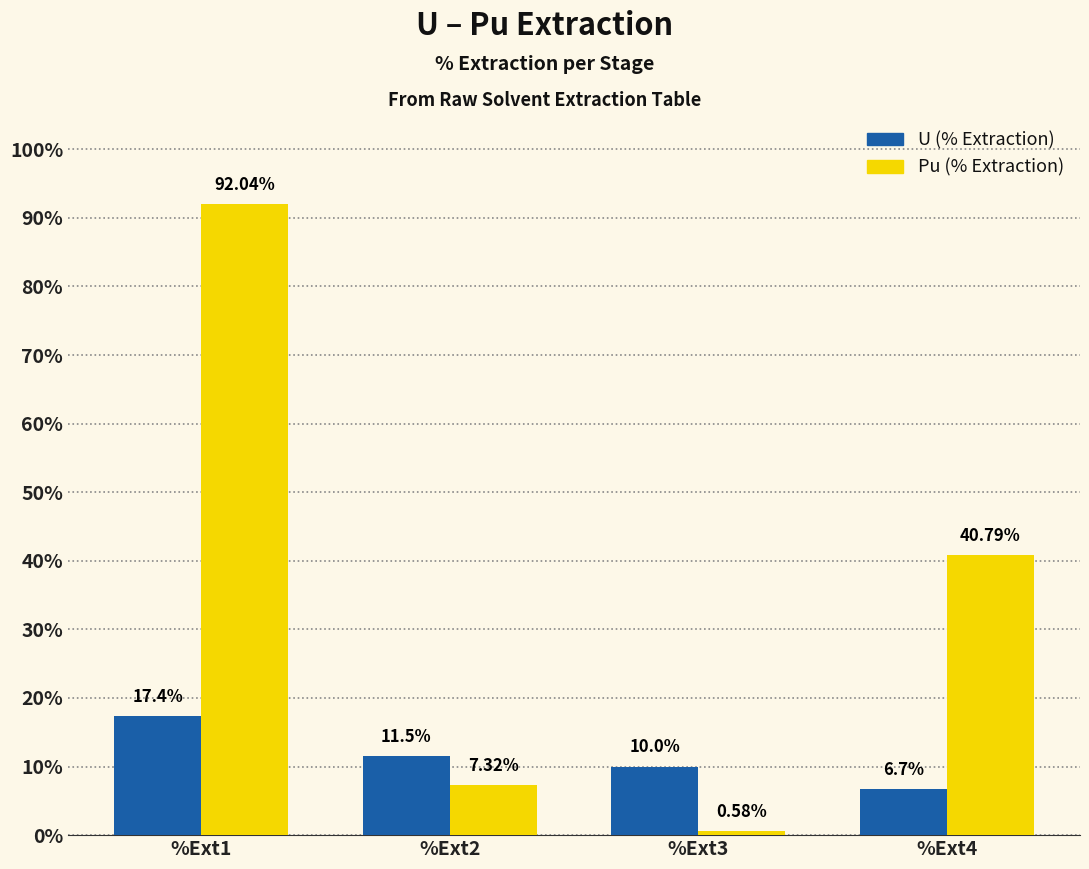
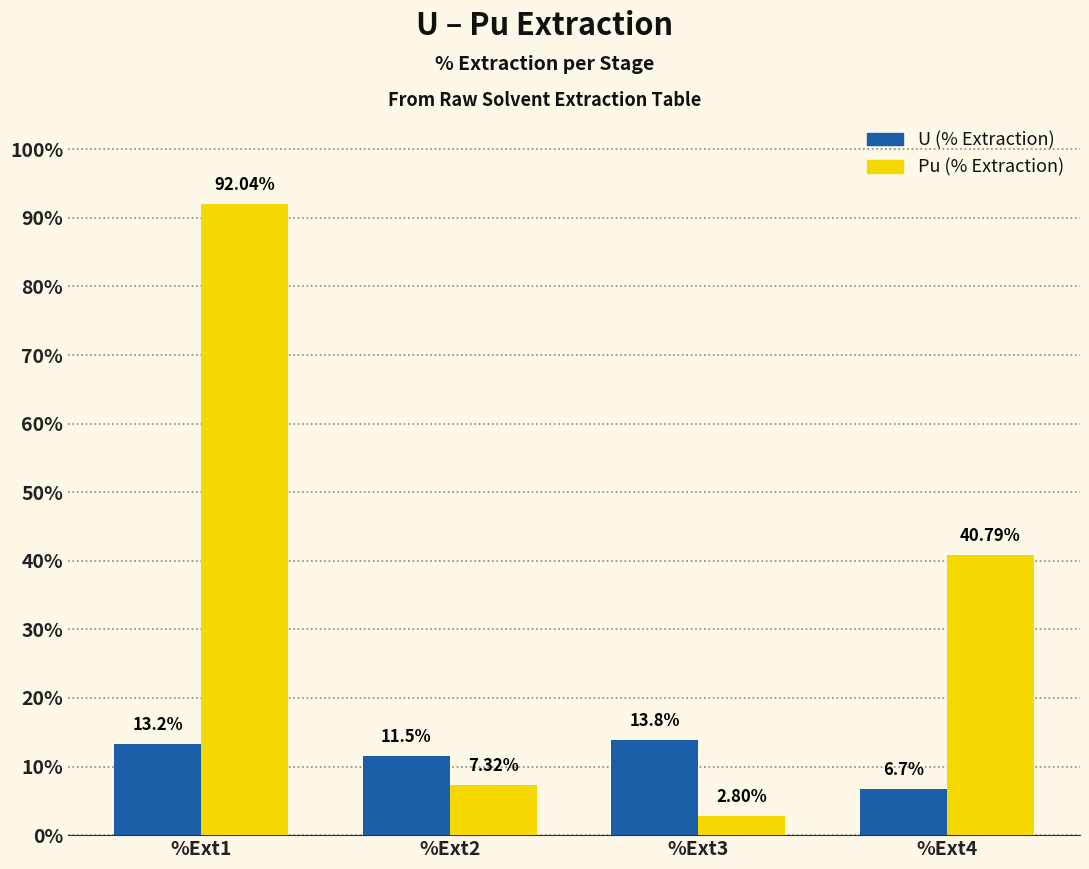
U (% Extraction), %Ext1: 17.4% -> 13.2%
U (% Extraction), %Ext3: 10.0% -> 13.8%
Pu (% Extraction), %Ext3: 0.58% -> 2.80%
